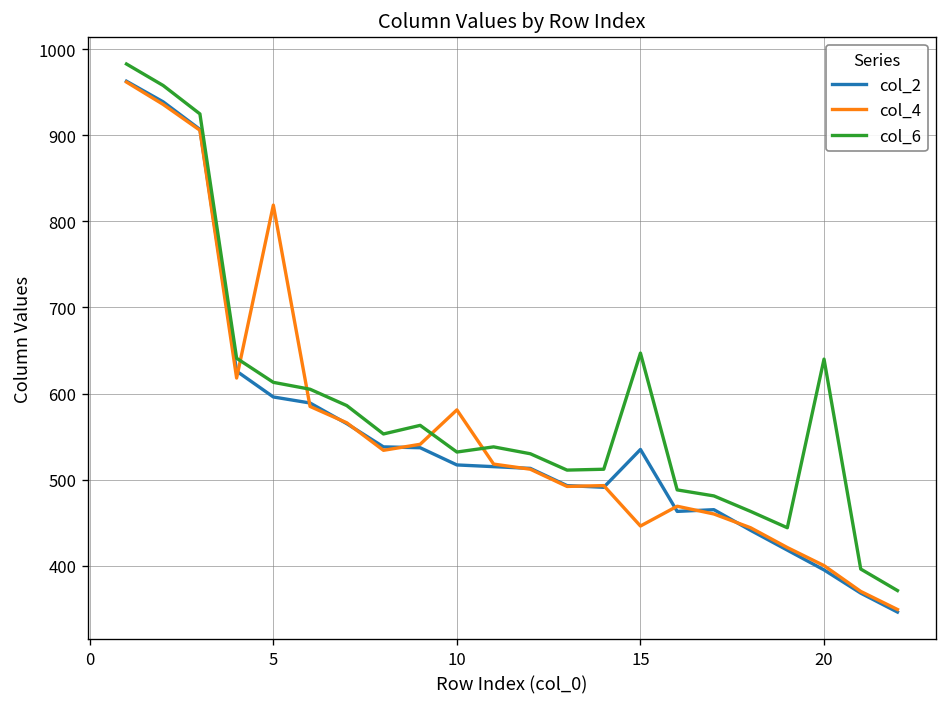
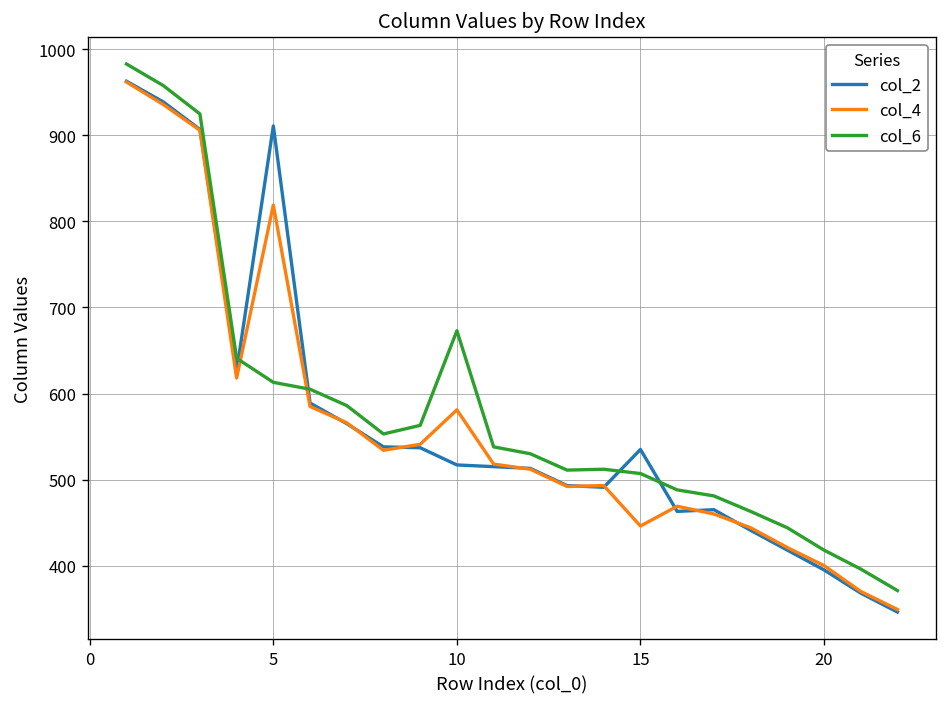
col_2, 5: 600 -> 910
col_6, 10: 530 -> 670
col_6, 15: 650 -> 510
col_6, 20: 640 -> 420
